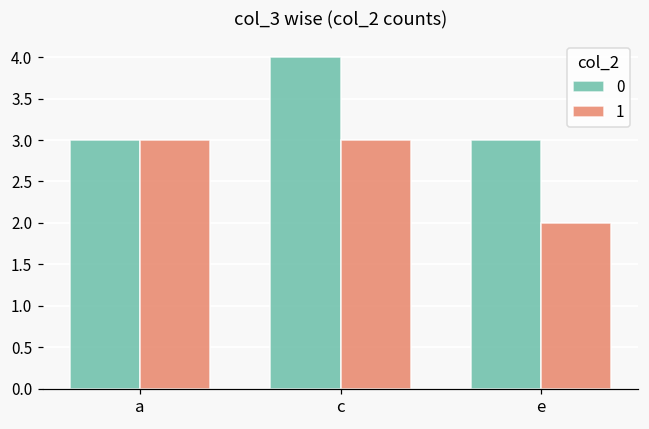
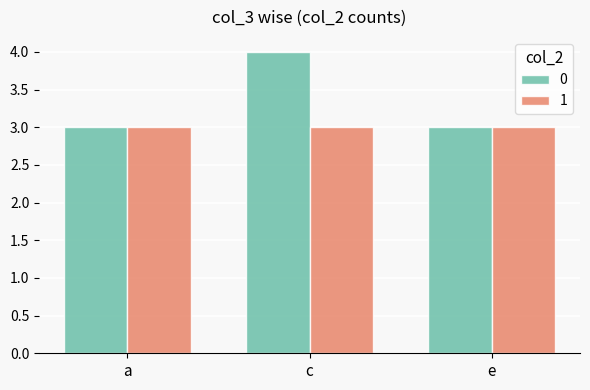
1, e: 2 -> 3
